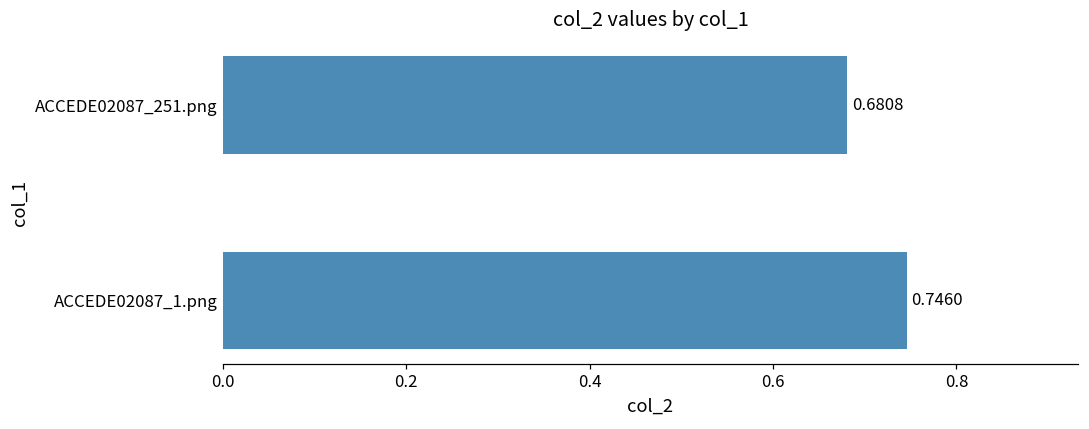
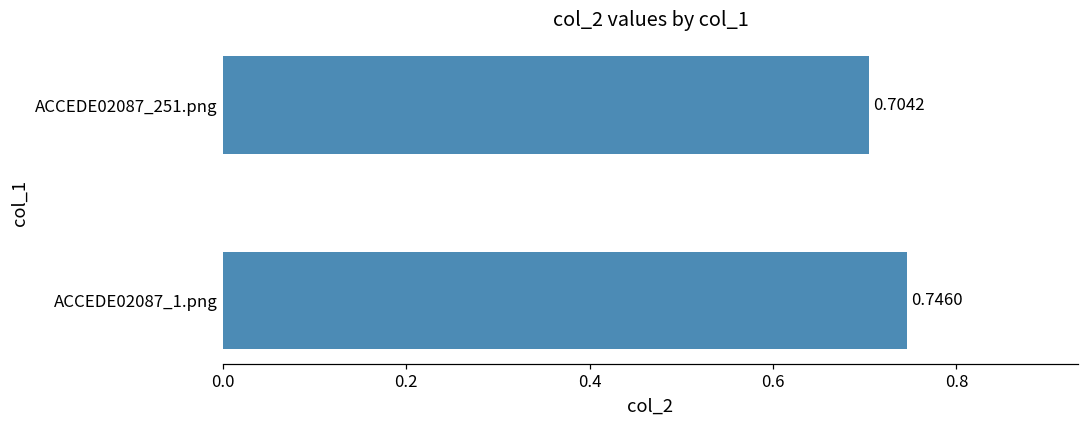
ACCEDE02087_251.png: 0.6808 -> 0.7042
